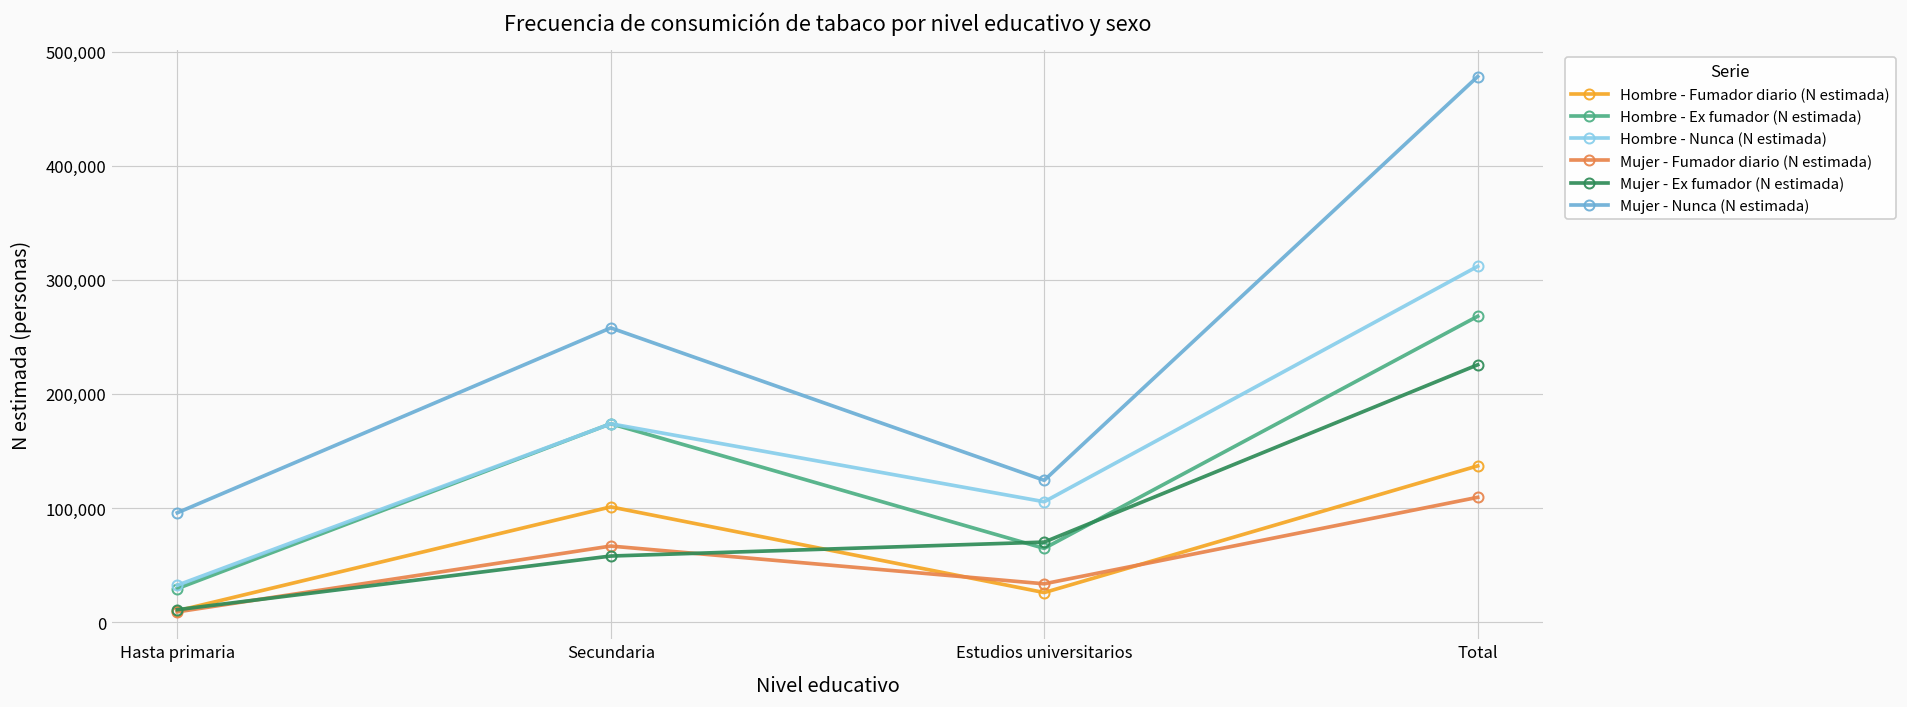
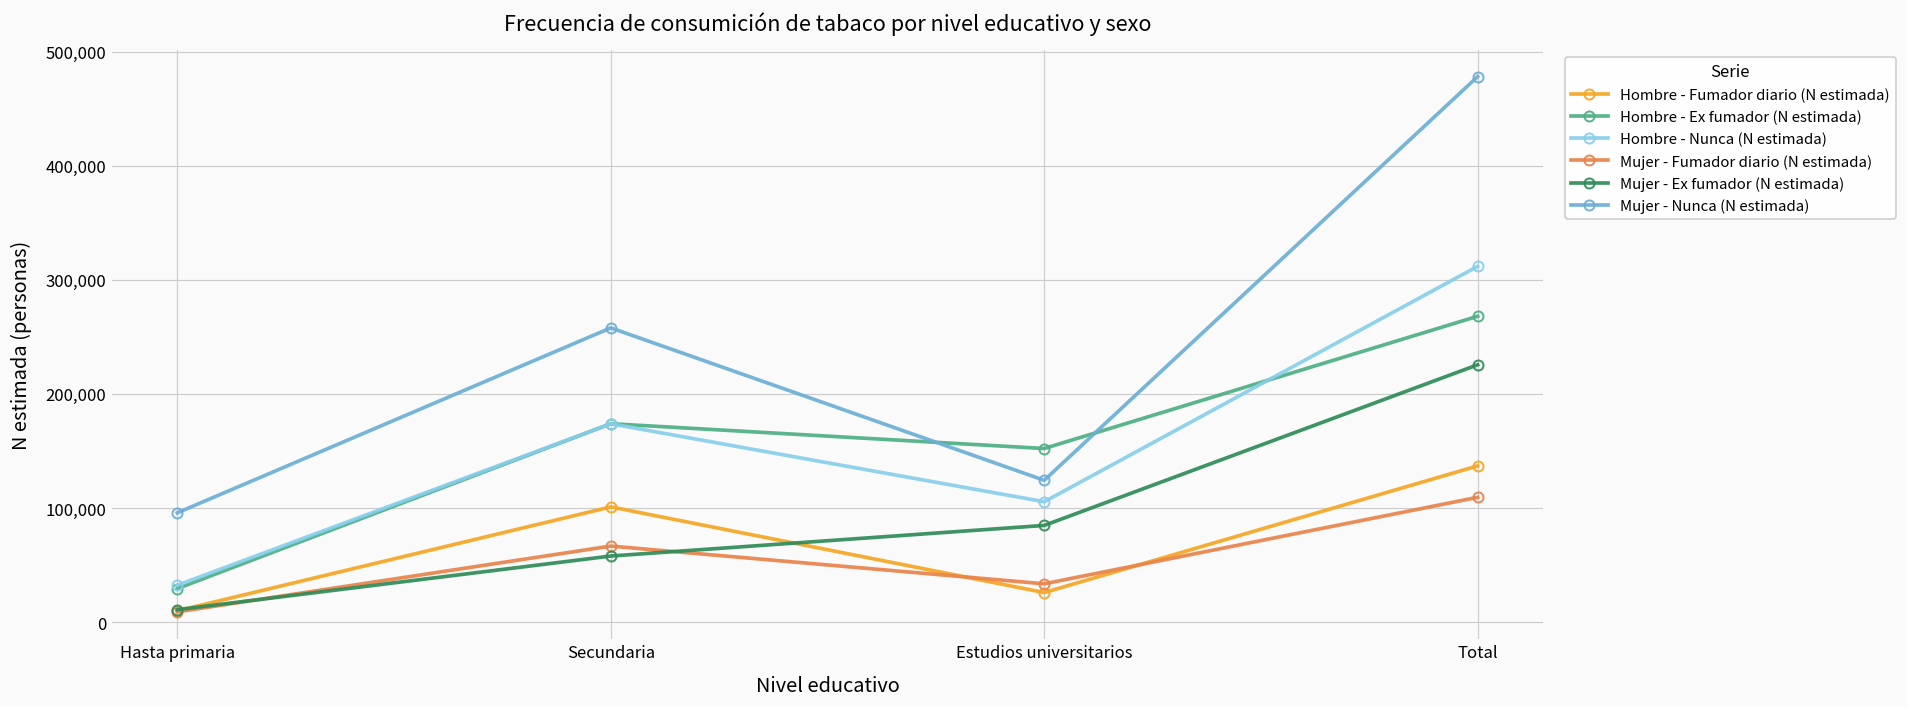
Hombre - Ex fumador (N estimada), Estudios universitarios: 60,000 -> 150,000
Mujer - Ex fumador (N estimada), Estudios universitarios: 70,000 -> 80,000
